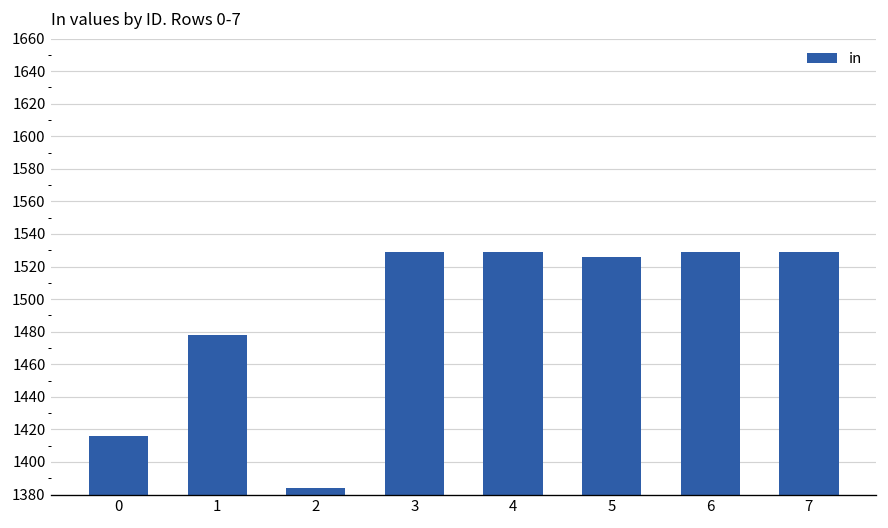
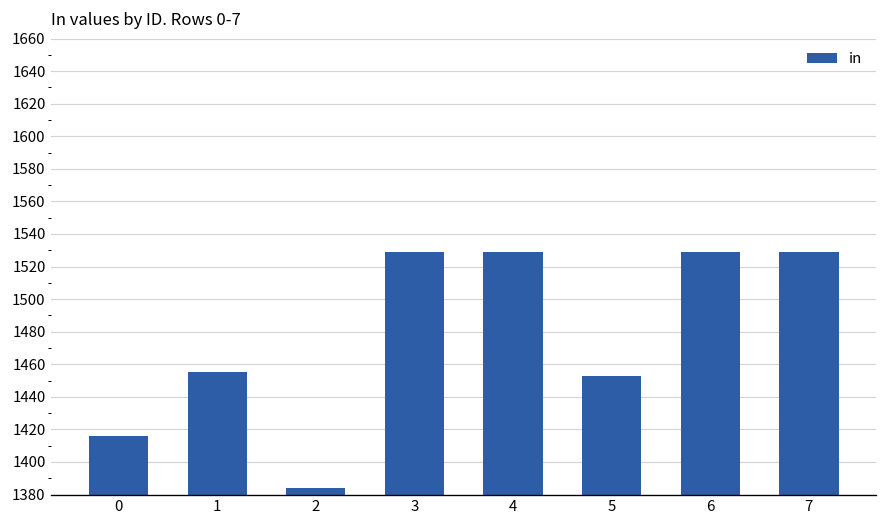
1: 1478 -> 1455
5: 1526 -> 1453
